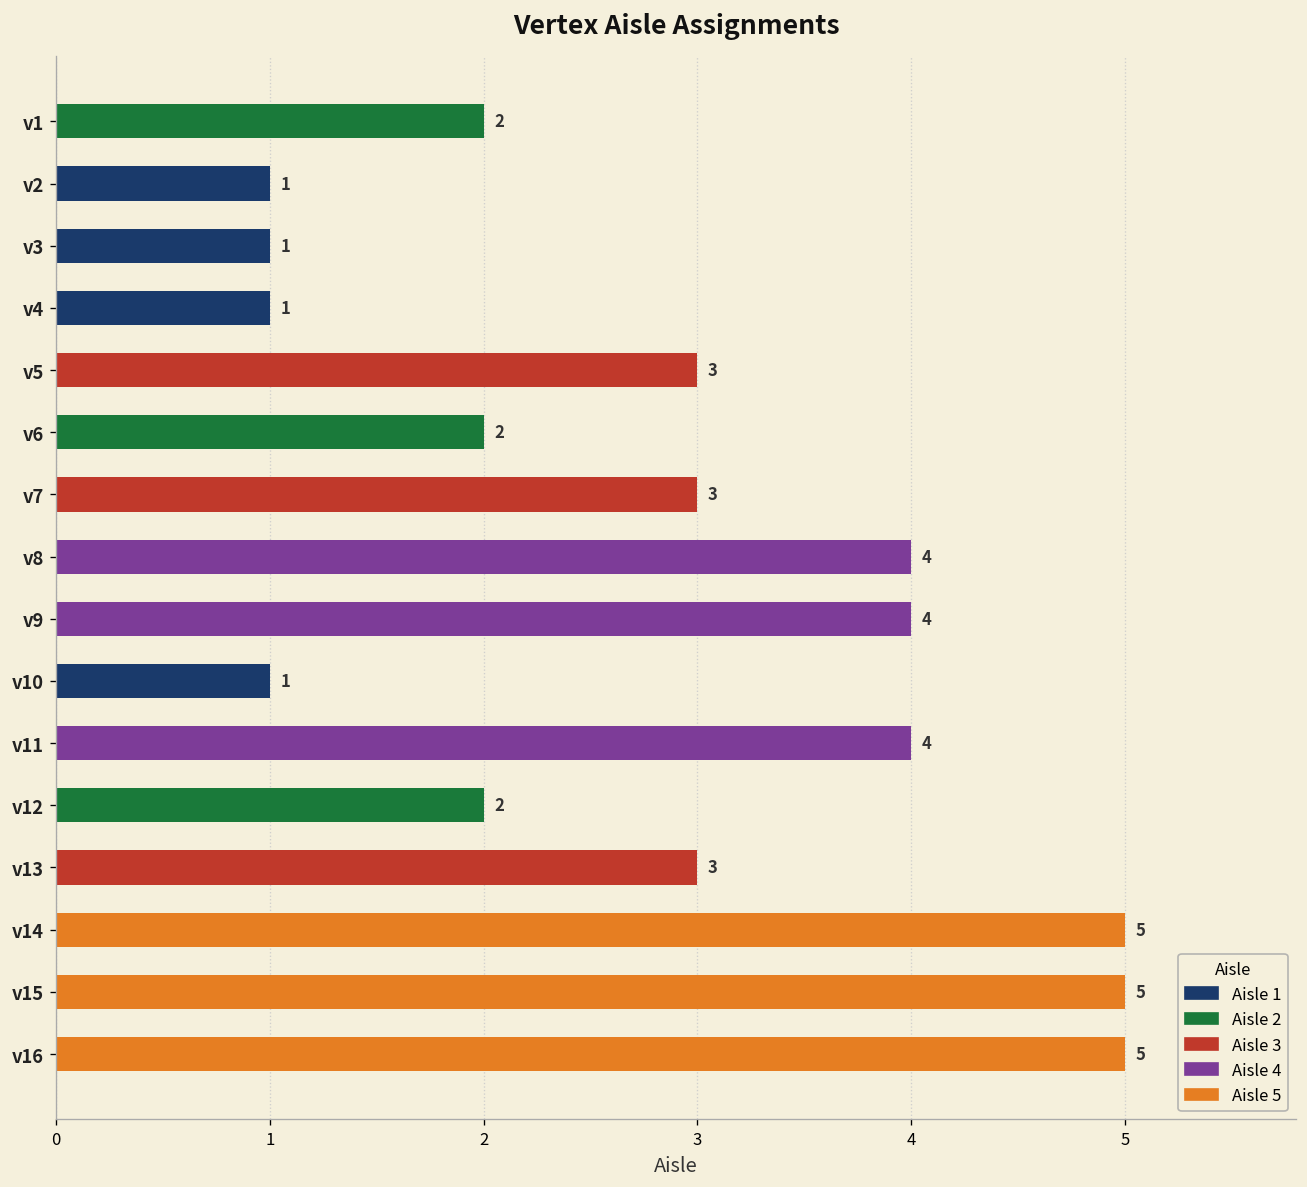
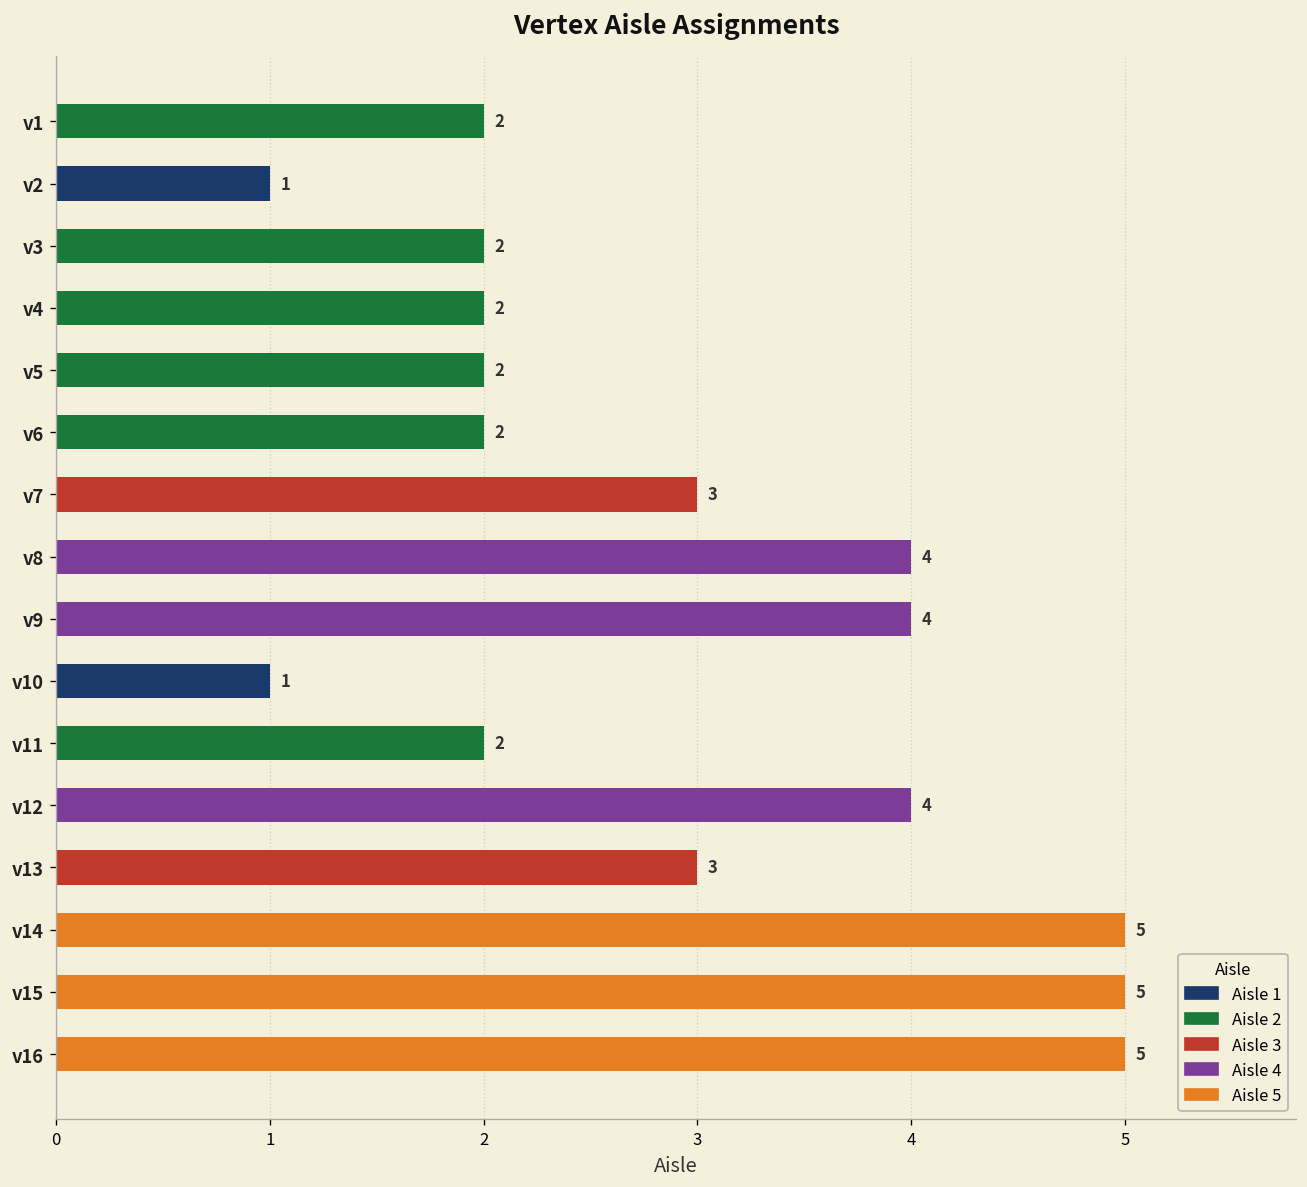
v3: 1 -> 2
v4: 1 -> 2
v5: 3 -> 2
v11: 4 -> 2
v12: 2 -> 4
